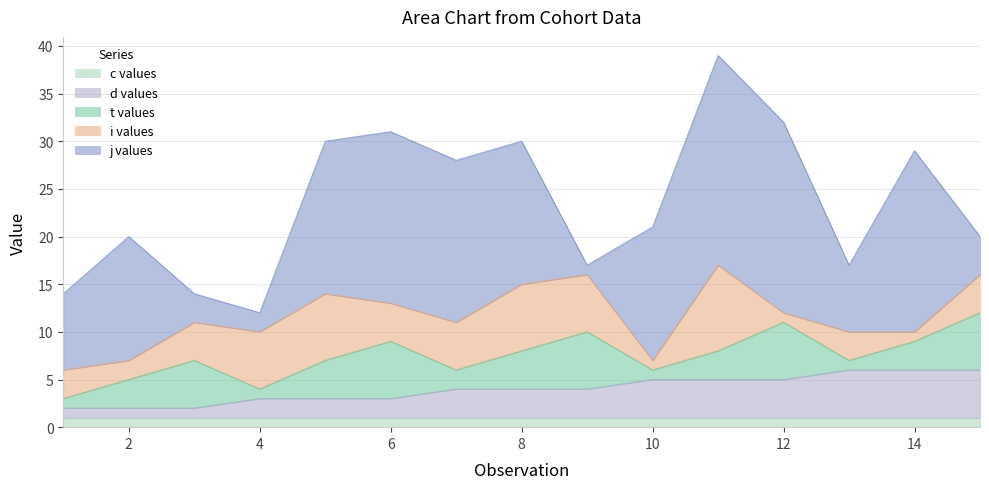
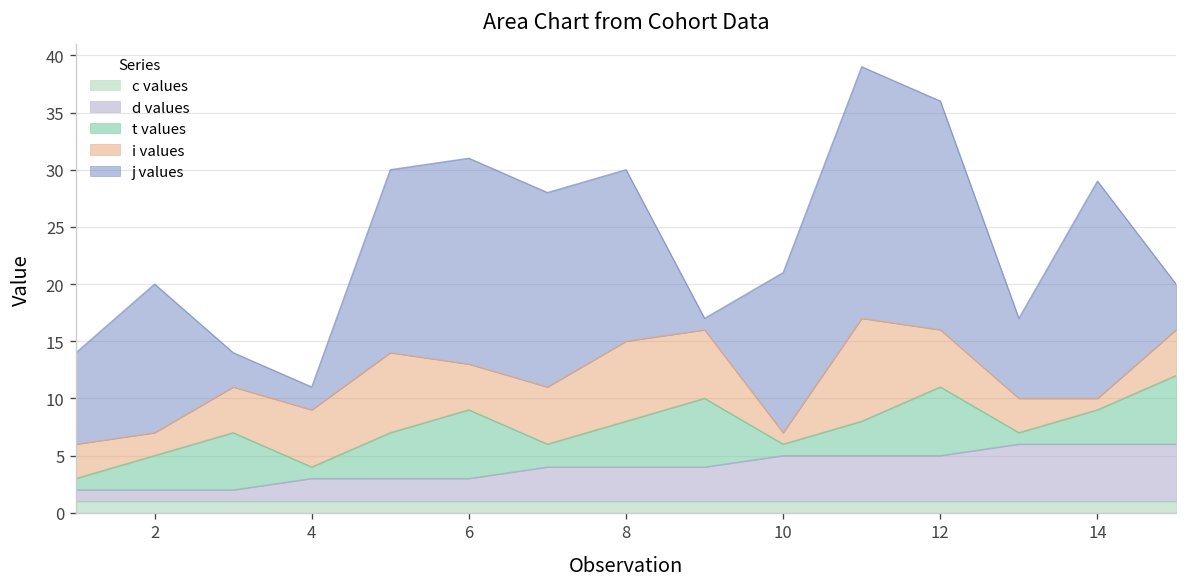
i values, 4: 6 -> 5
i values, 12: 1 -> 5
